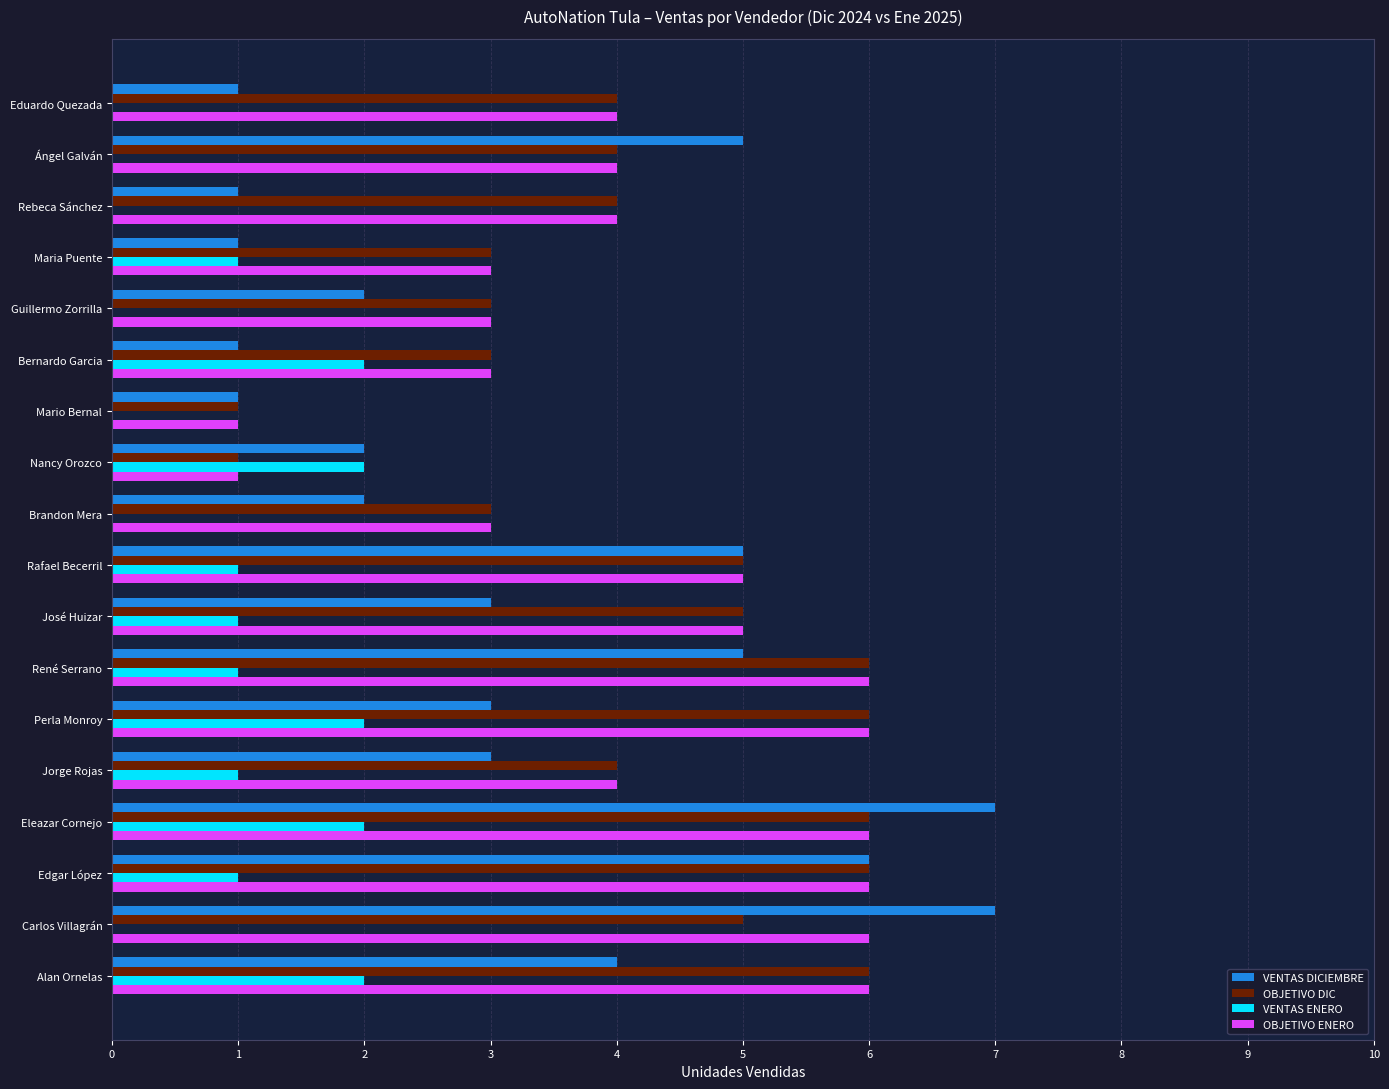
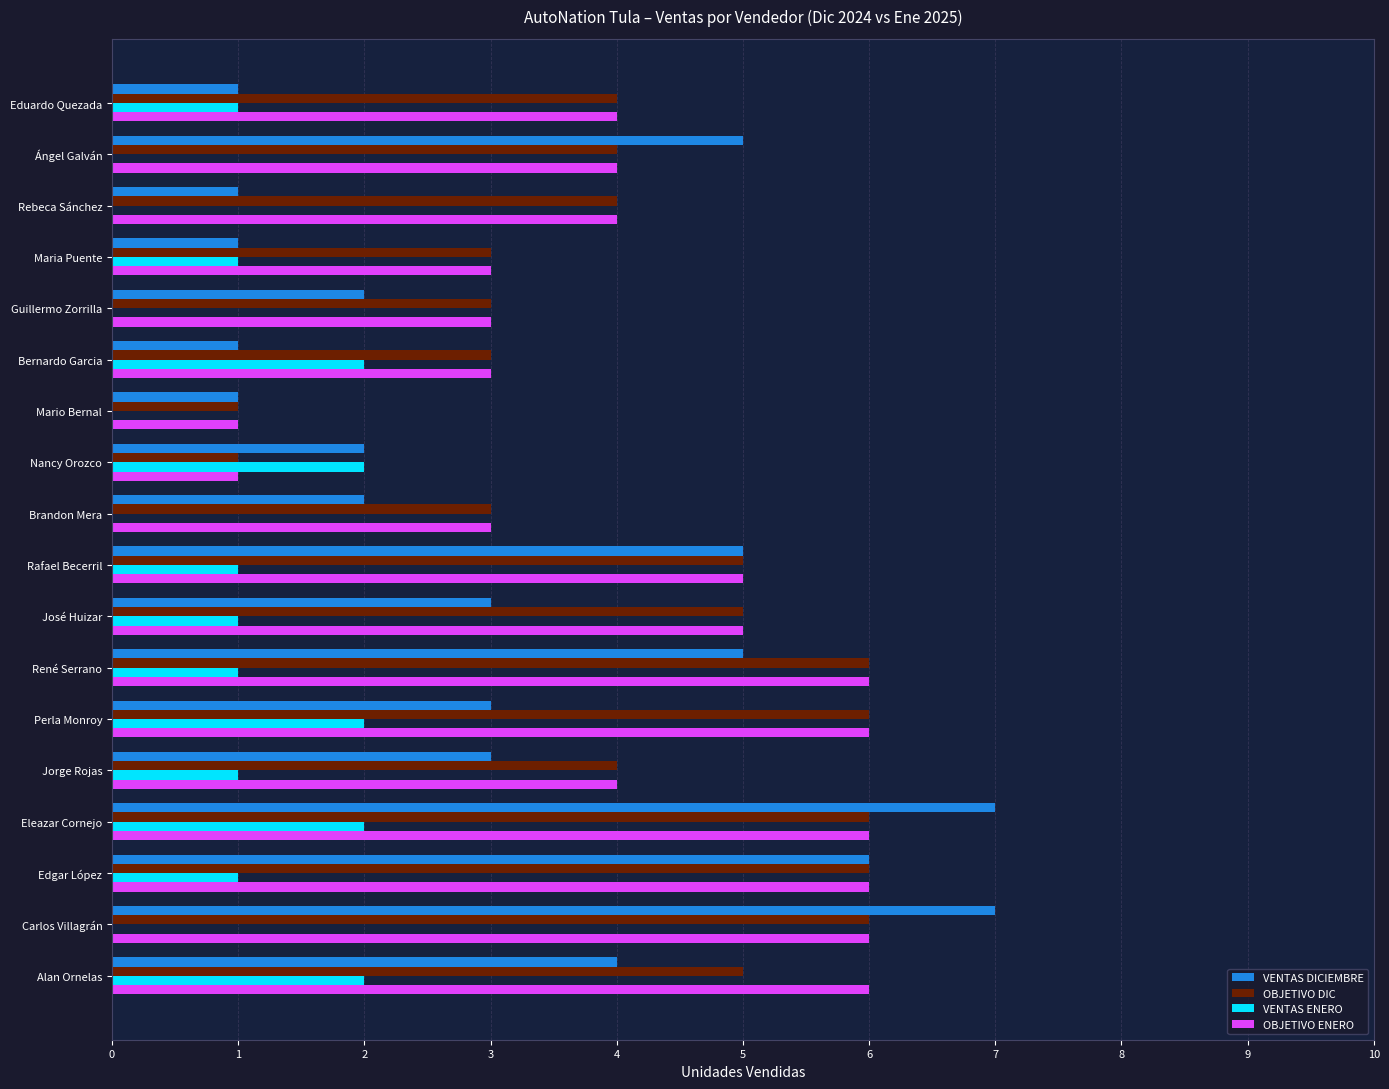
VENTAS ENERO, Eduardo Quezada: 0 -> 1
OBJETIVO DIC, Carlos Villagrán: 5 -> 6
OBJETIVO DIC, Alan Ornelas: 6 -> 5
